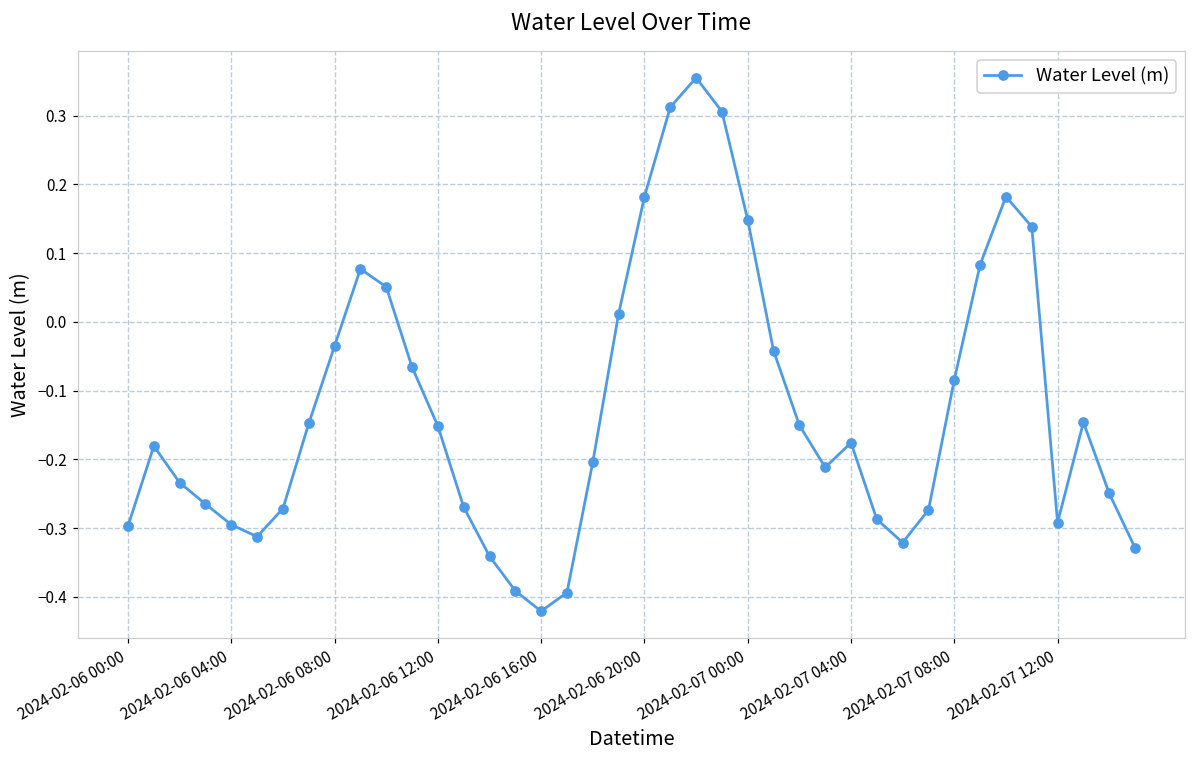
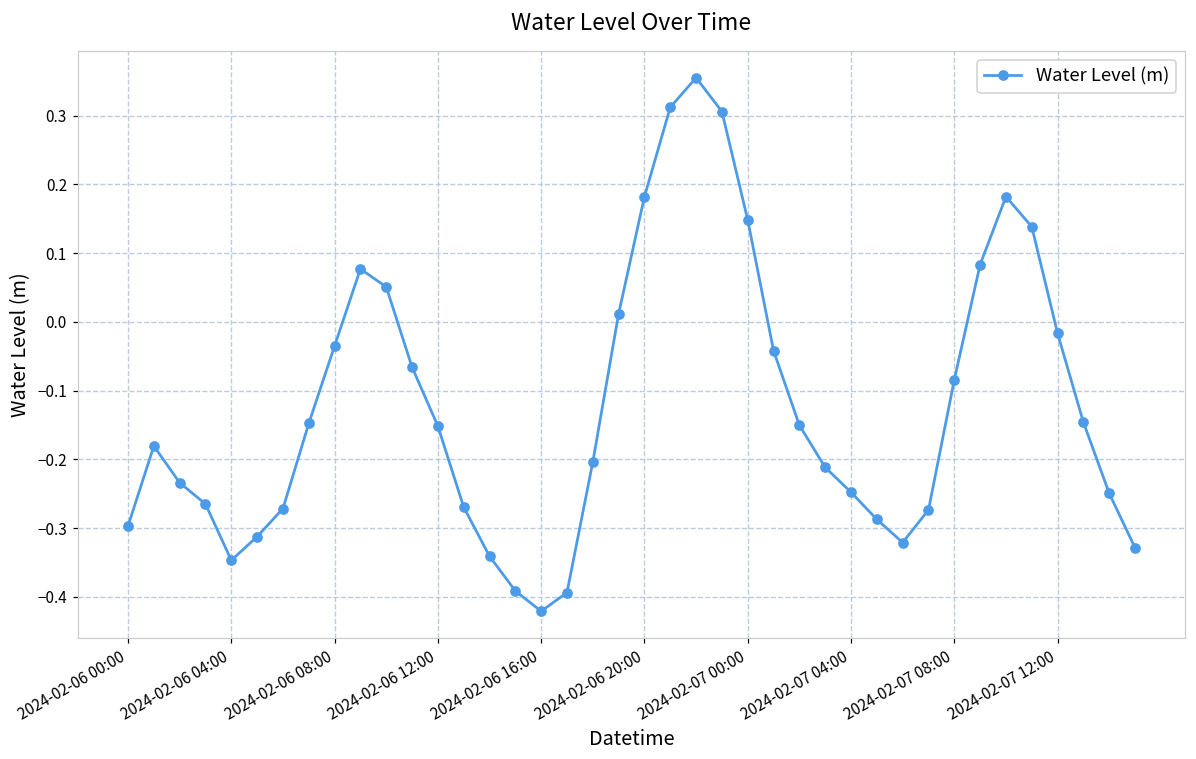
2024-02-06 04:00: -0.29 -> -0.35
2024-02-07 04:00: -0.18 -> -0.25
2024-02-07 12:00: -0.29 -> -0.02
